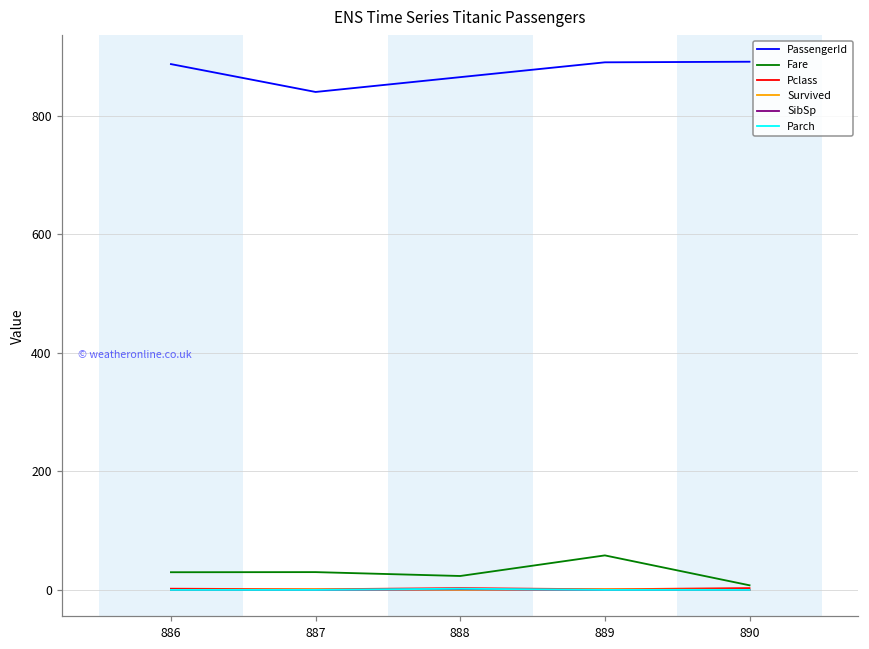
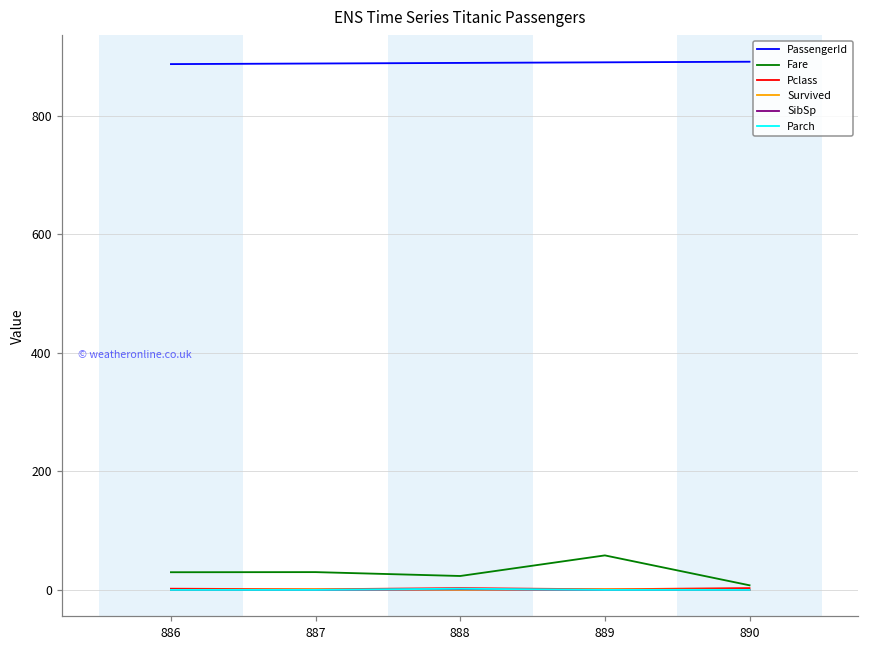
PassengerId, 887: 840 -> 890
PassengerId, 888: 870 -> 890
